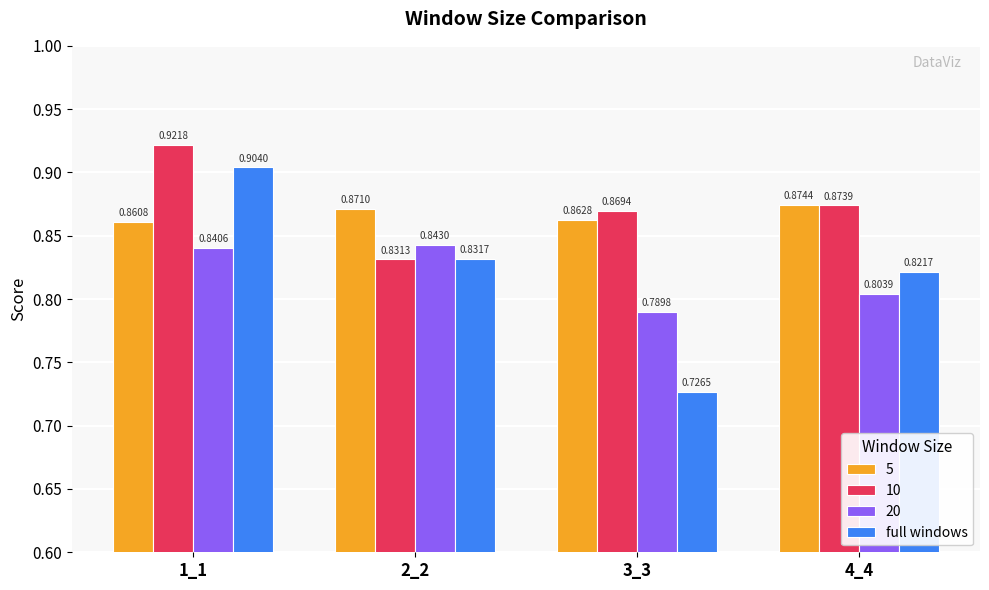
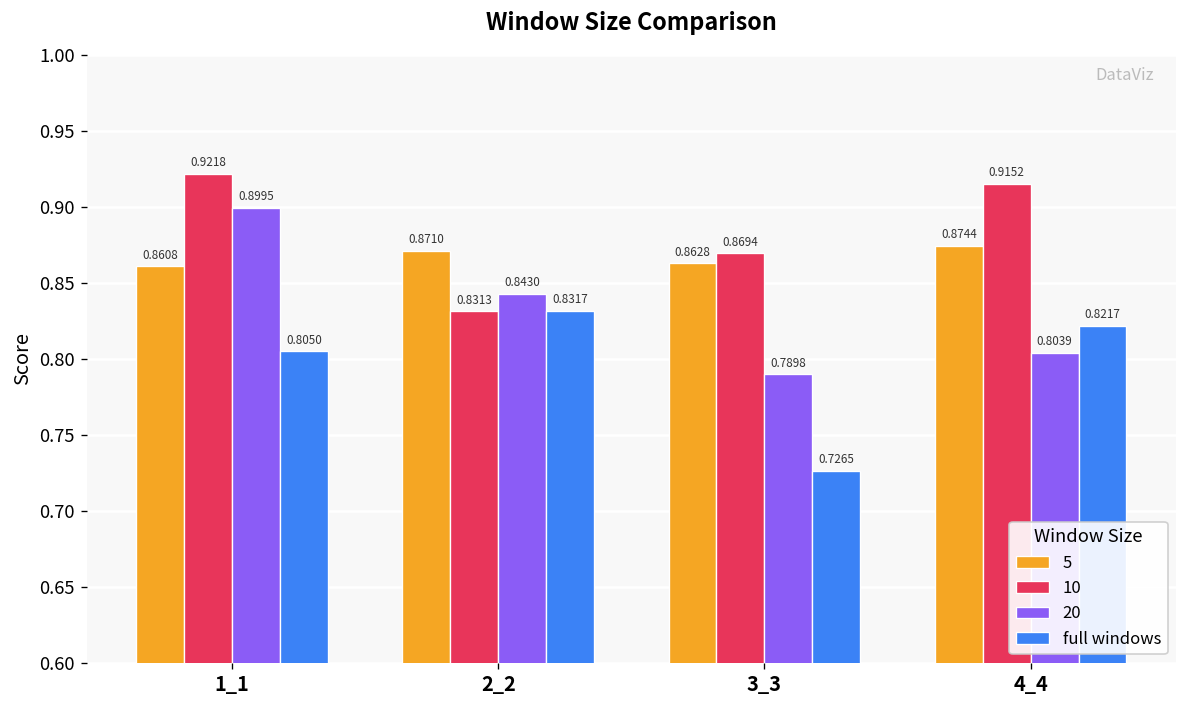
20, 1_1: 0.8406 -> 0.8995
full windows, 1_1: 0.9040 -> 0.8050
10, 4_4: 0.8739 -> 0.9152
